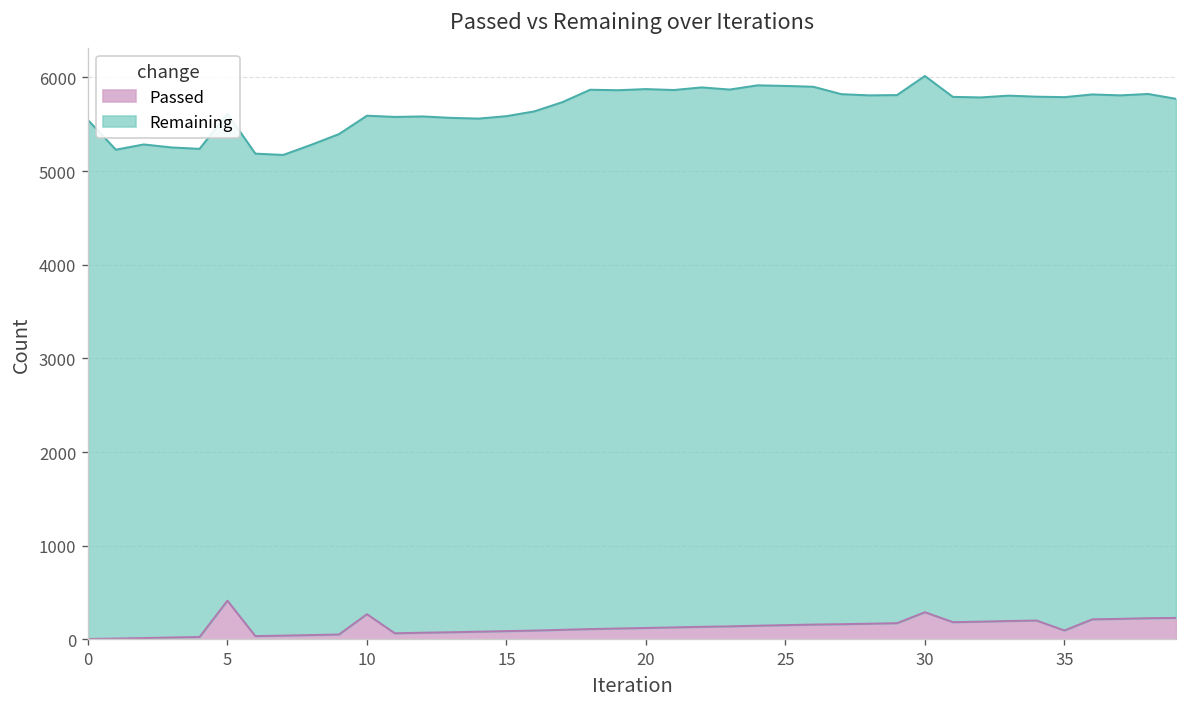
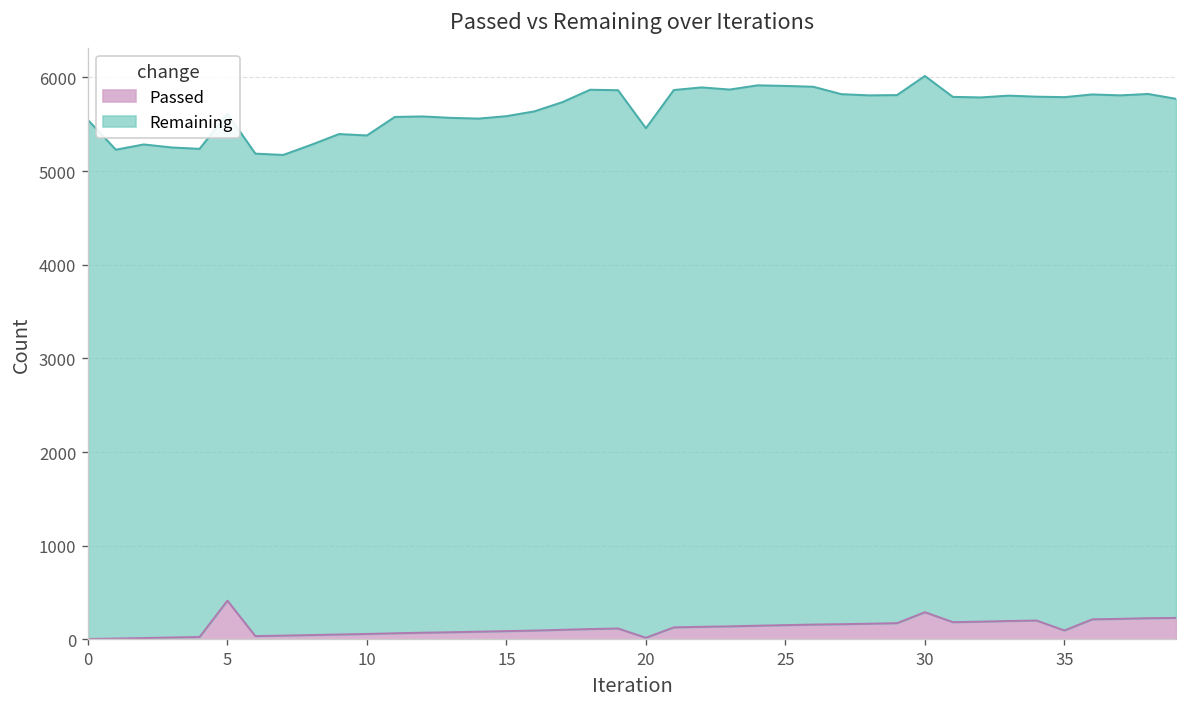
Passed, 10: 300 -> 100
Passed, 20: 100 -> 0
Remaining, 20: 5800 -> 5400
